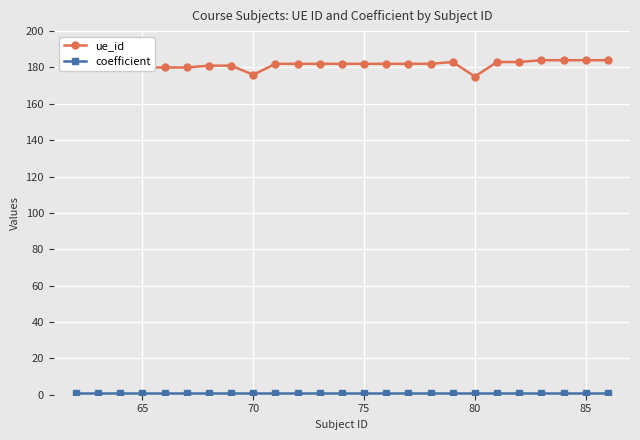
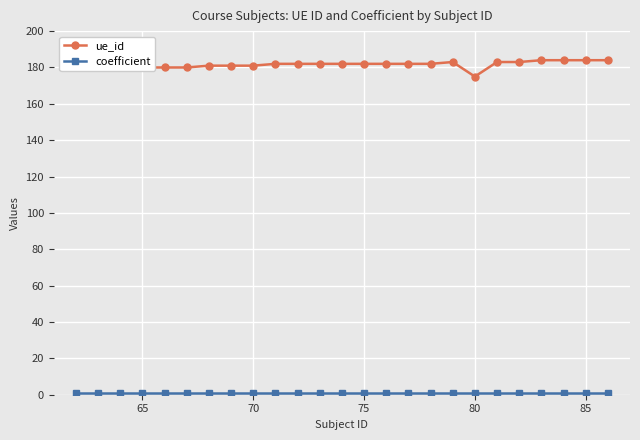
ue_id, 70: 176 -> 181
